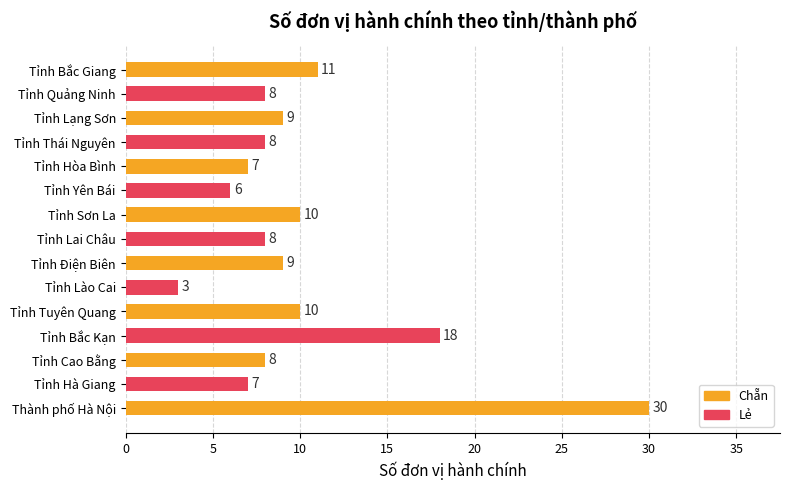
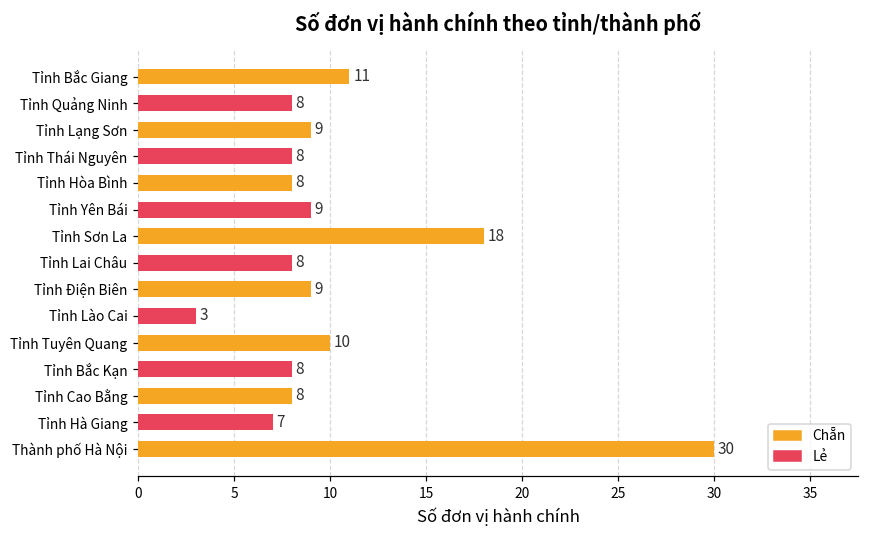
Tỉnh Hòa Bình: 7 -> 8
Tỉnh Yên Bái: 6 -> 9
Tỉnh Sơn La: 10 -> 18
Tỉnh Bắc Kạn: 18 -> 8
